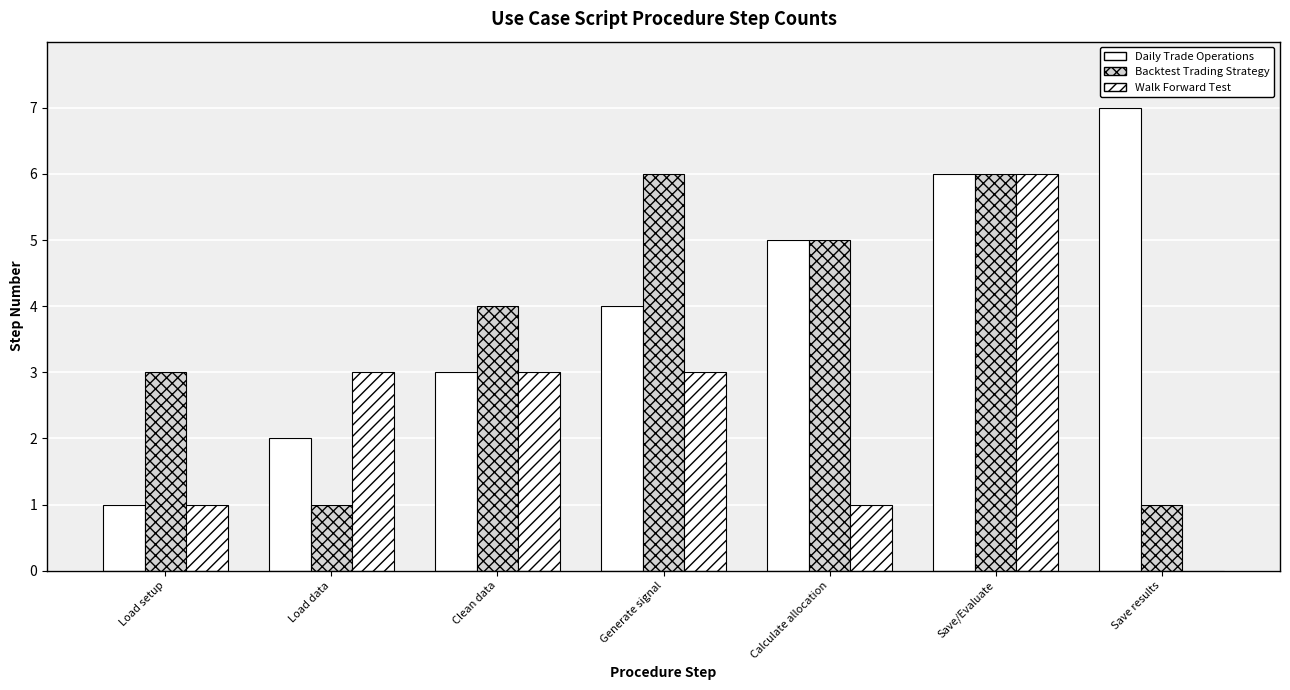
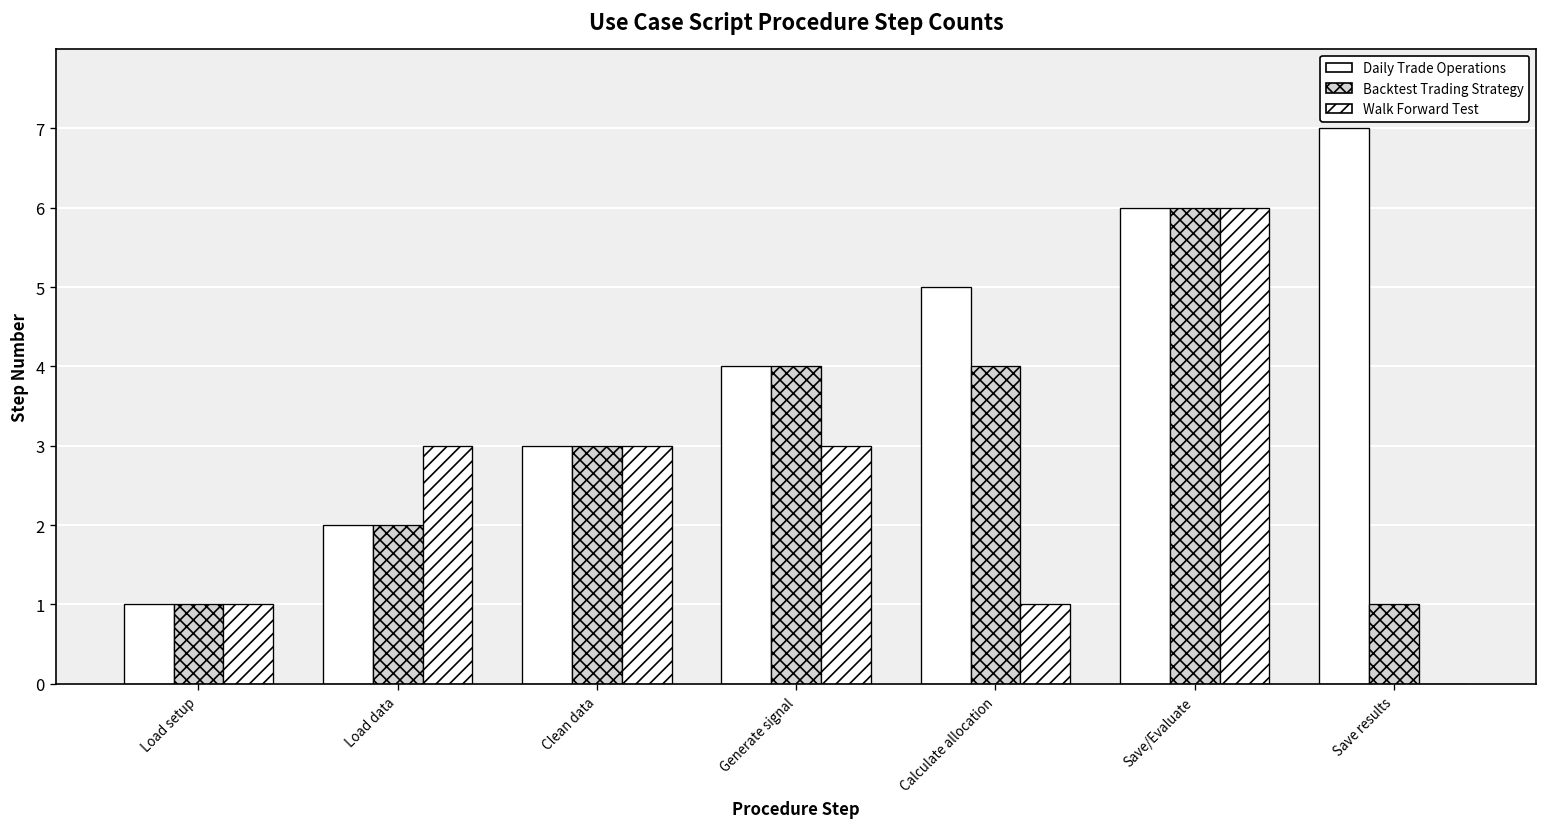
Backtest Trading Strategy, Load setup: 3 -> 1
Backtest Trading Strategy, Load data: 1 -> 2
Backtest Trading Strategy, Clean data: 4 -> 3
Backtest Trading Strategy, Generate signal: 6 -> 4
Backtest Trading Strategy, Calculate allocation: 5 -> 4
